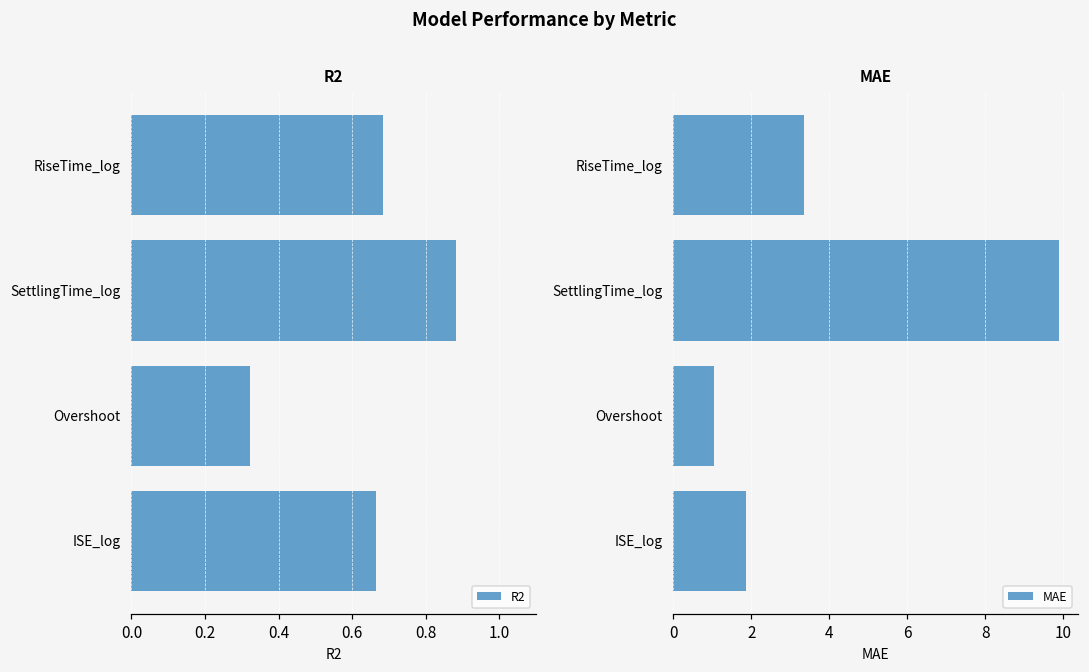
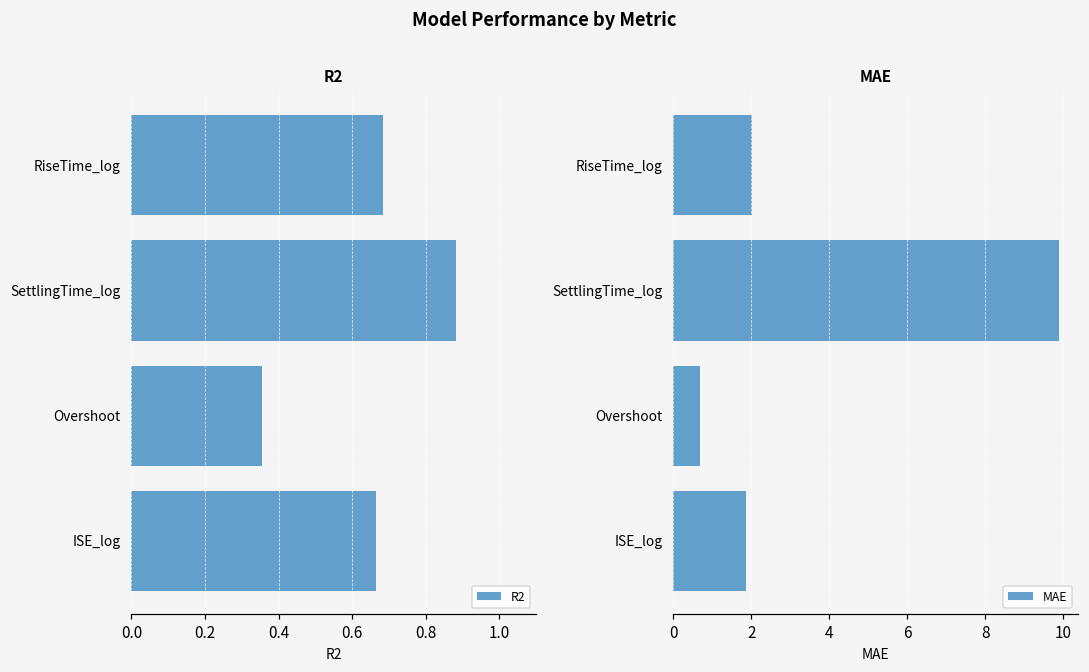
R2, Overshoot: 0.32 -> 0.35
MAE, RiseTime_log: 3.4 -> 2.0
MAE, Overshoot: 1.0 -> 0.7
